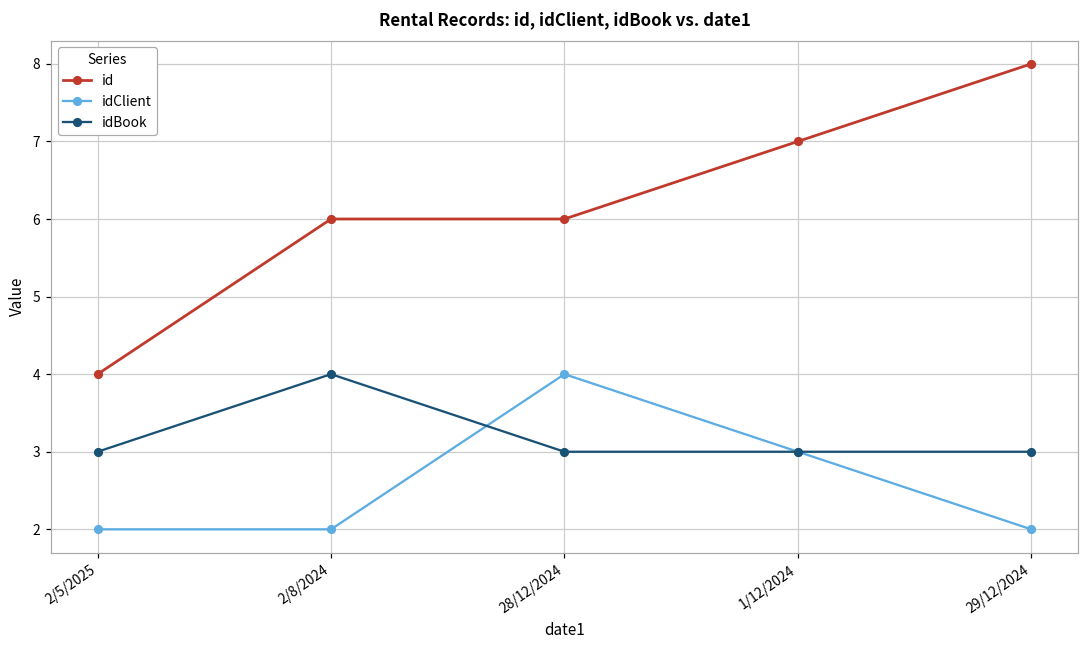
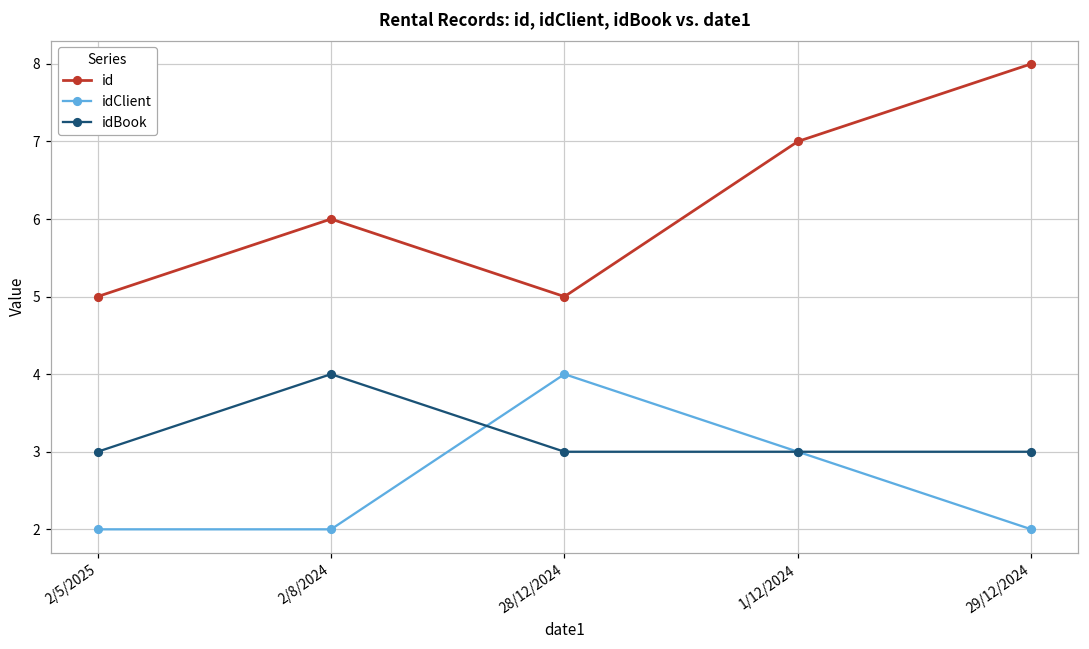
id, 2/5/2025: 4 -> 5
id, 28/12/2024: 6 -> 5
